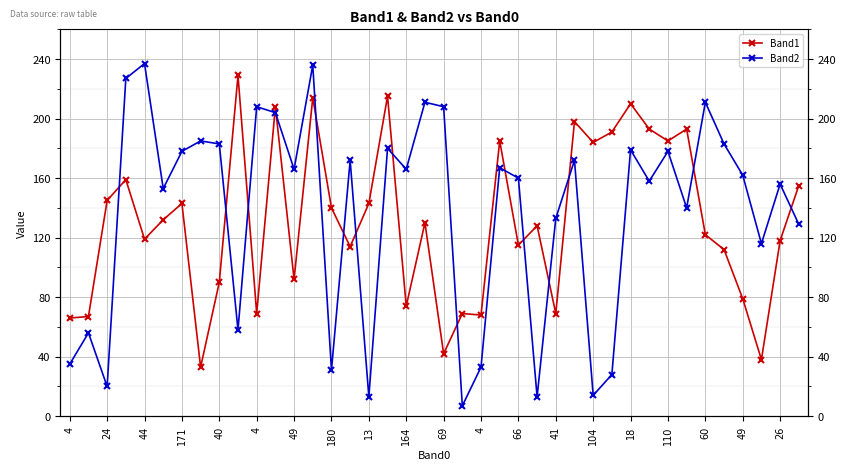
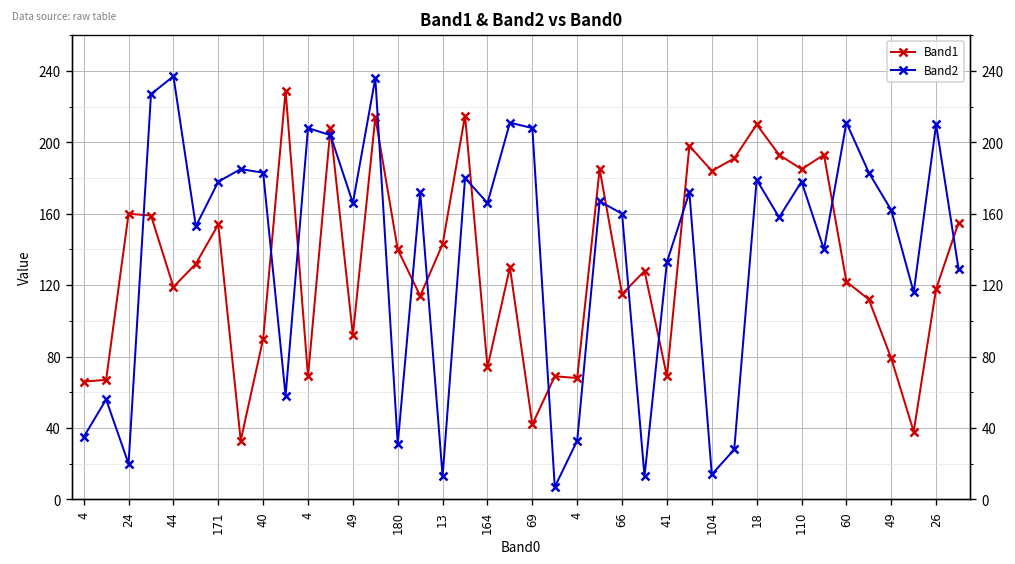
Band1, 24: 145 -> 160
Band1, 171: 143 -> 154
Band2, 26: 156 -> 210
